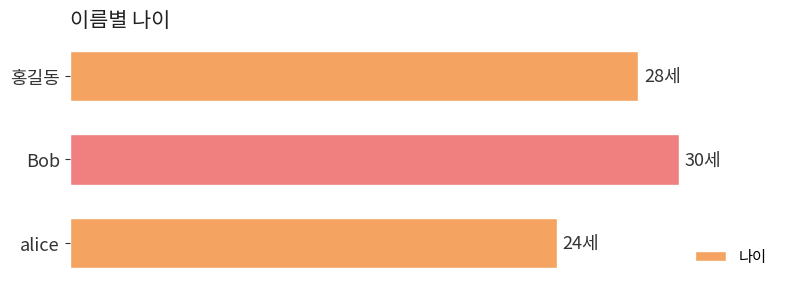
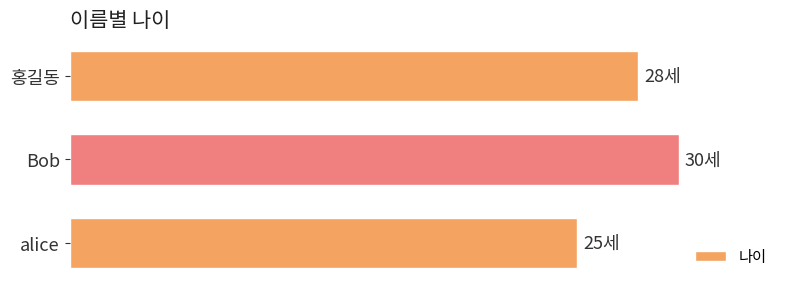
alice: 24세 -> 25세
